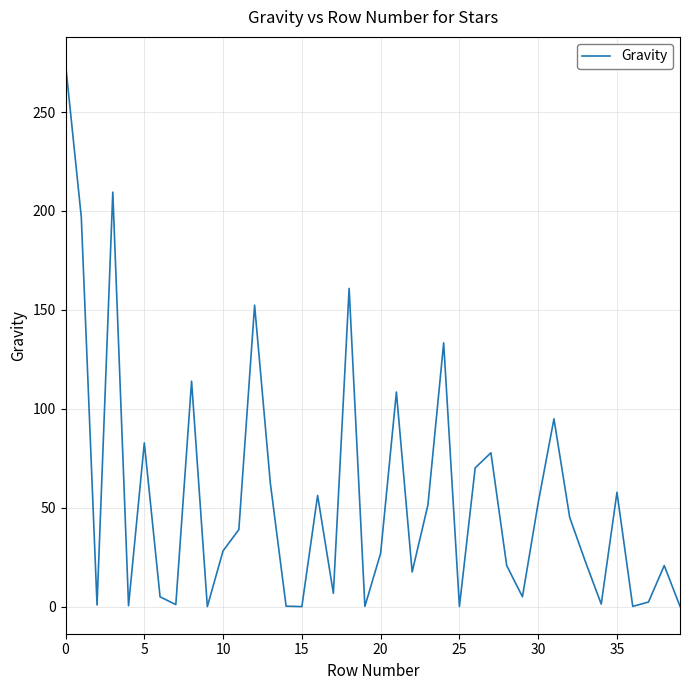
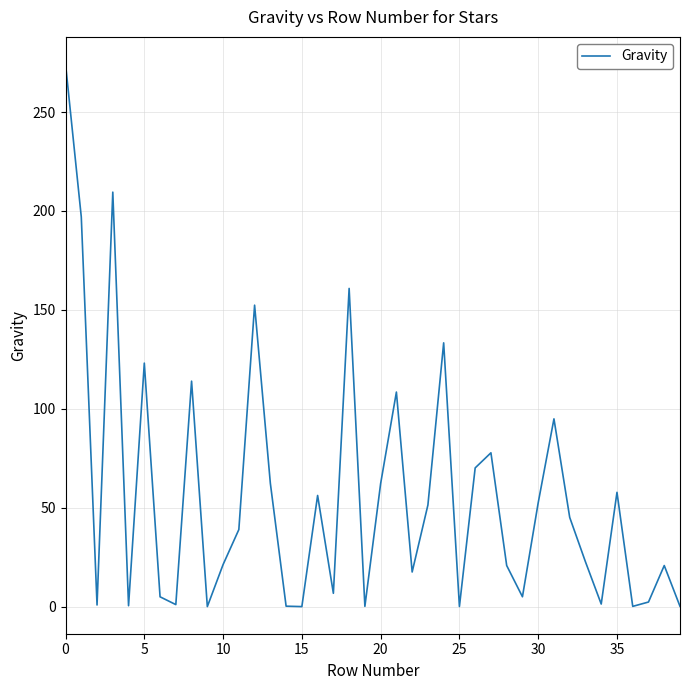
5: 83 -> 123
10: 28 -> 21
20: 27 -> 62
